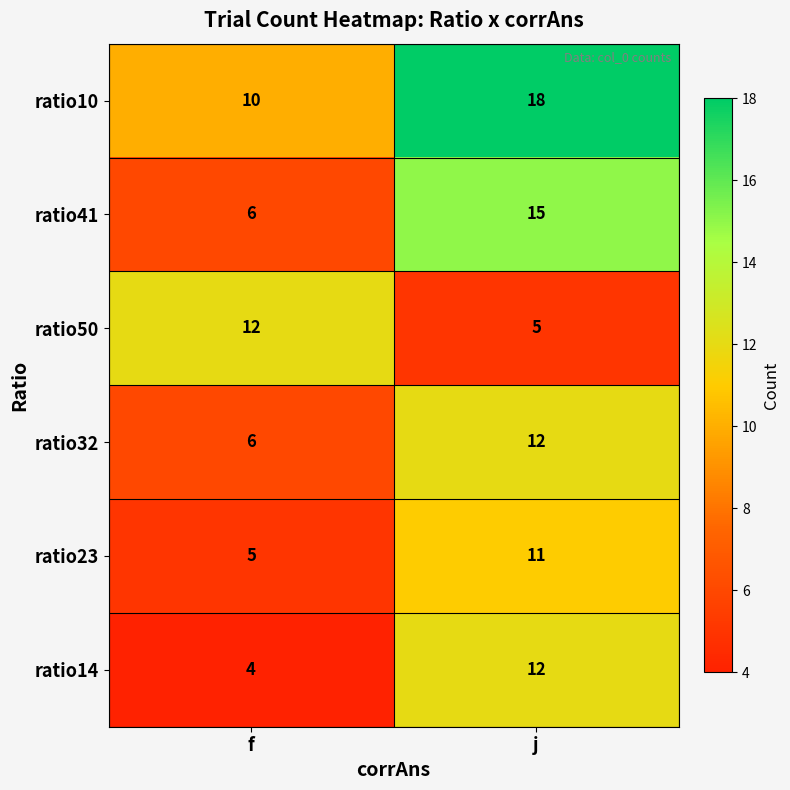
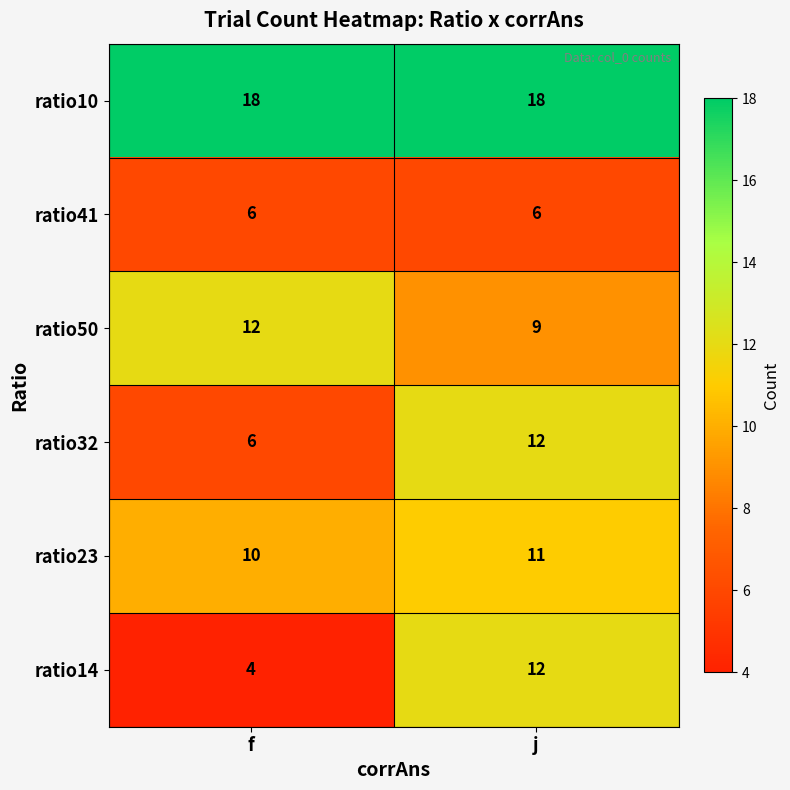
ratio10, f: 10 -> 18
ratio41, j: 15 -> 6
ratio50, j: 5 -> 9
ratio23, f: 5 -> 10
